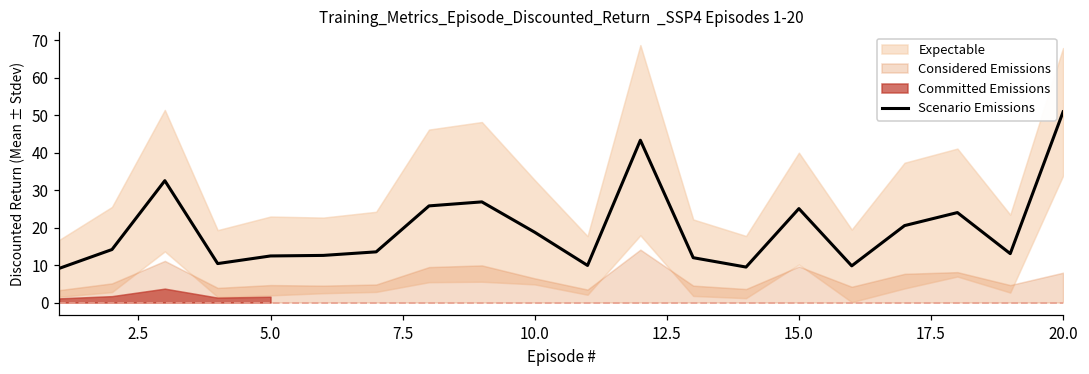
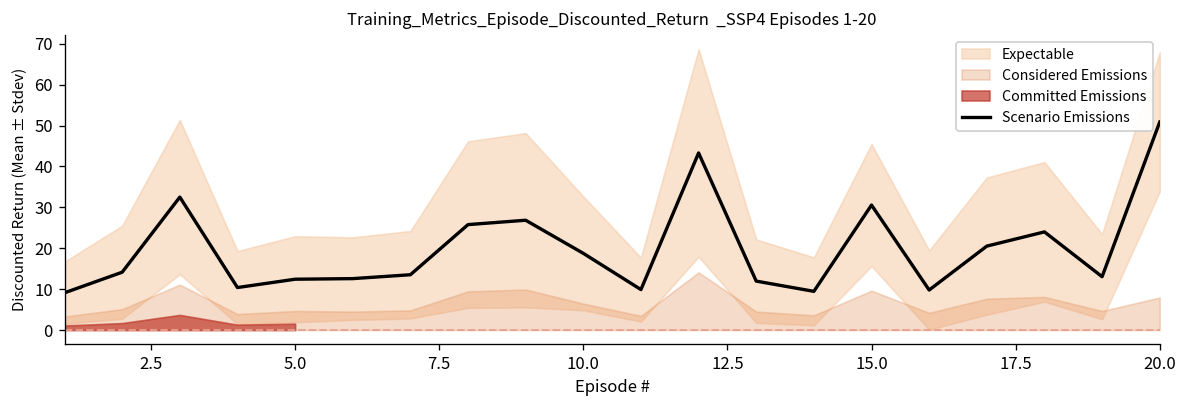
Scenario Emissions, 15.0: 25 -> 31
